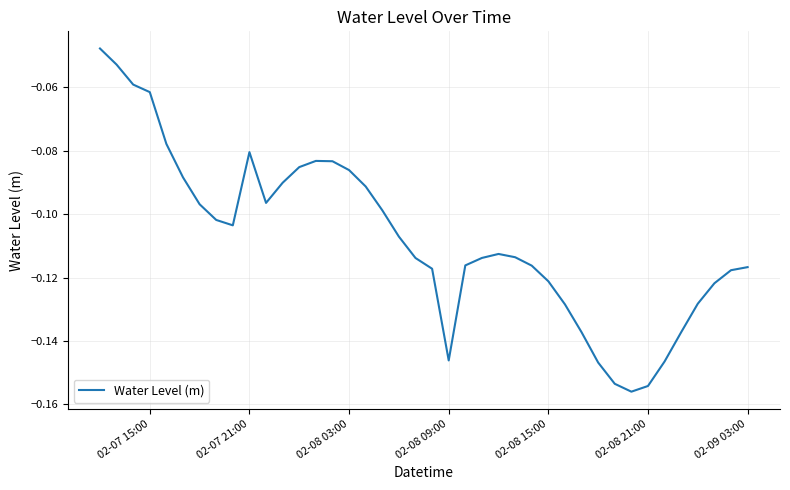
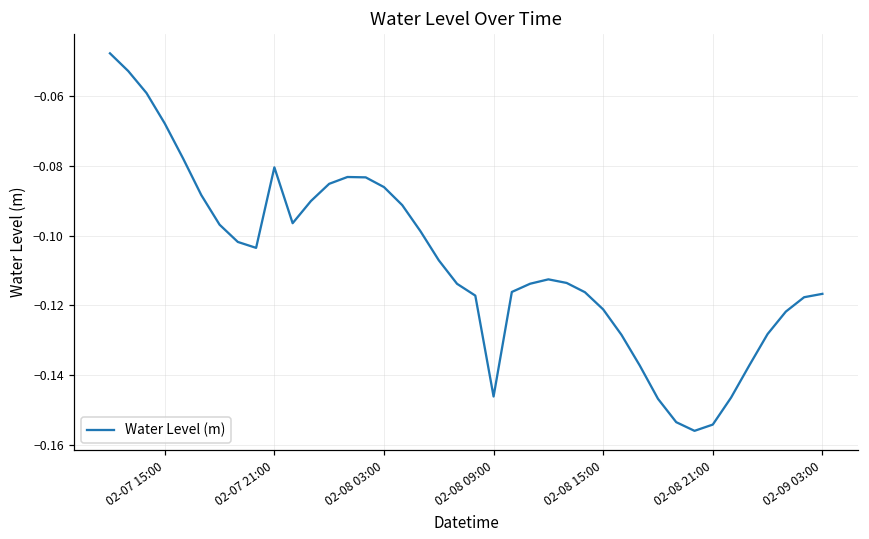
02-07 15:00: -0.061 -> -0.068
